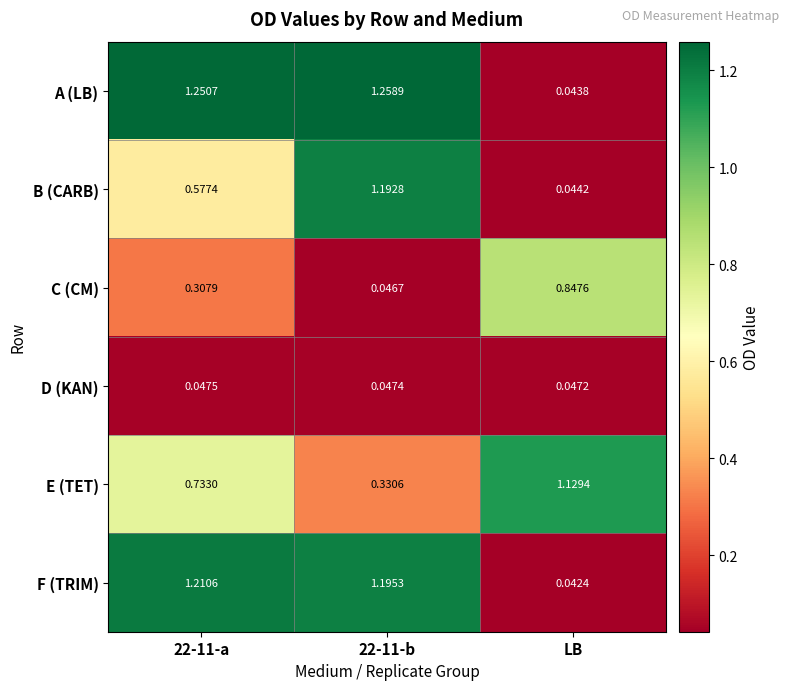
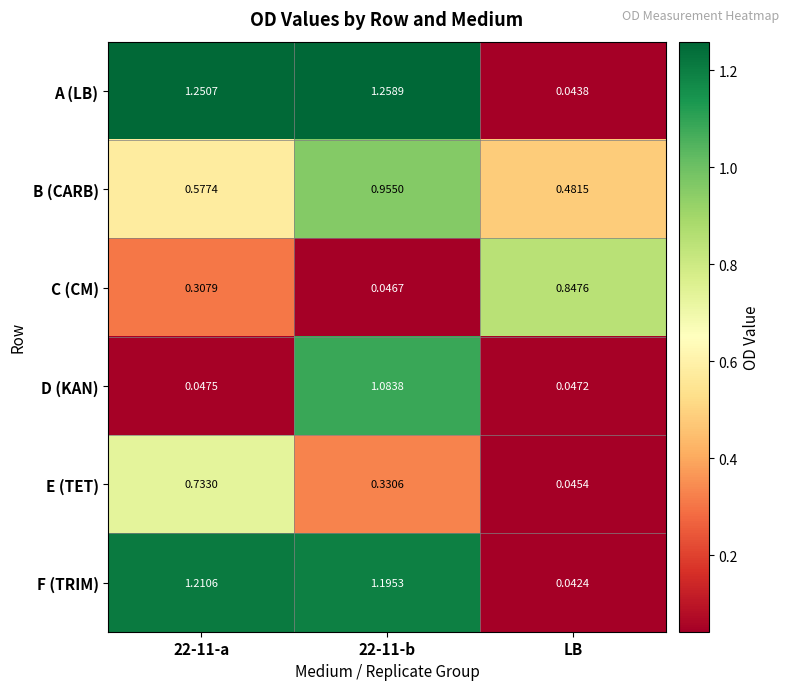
B (CARB), 22-11-b: 1.1928 -> 0.9550
B (CARB), LB: 0.0442 -> 0.4815
D (KAN), 22-11-b: 0.0474 -> 1.0838
E (TET), LB: 1.1294 -> 0.0454
